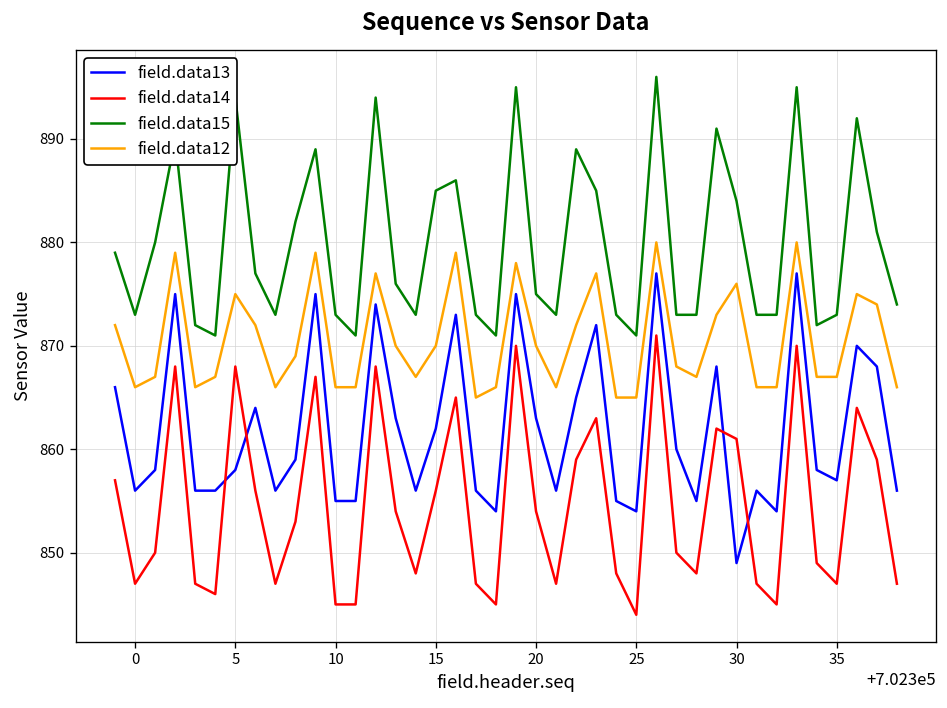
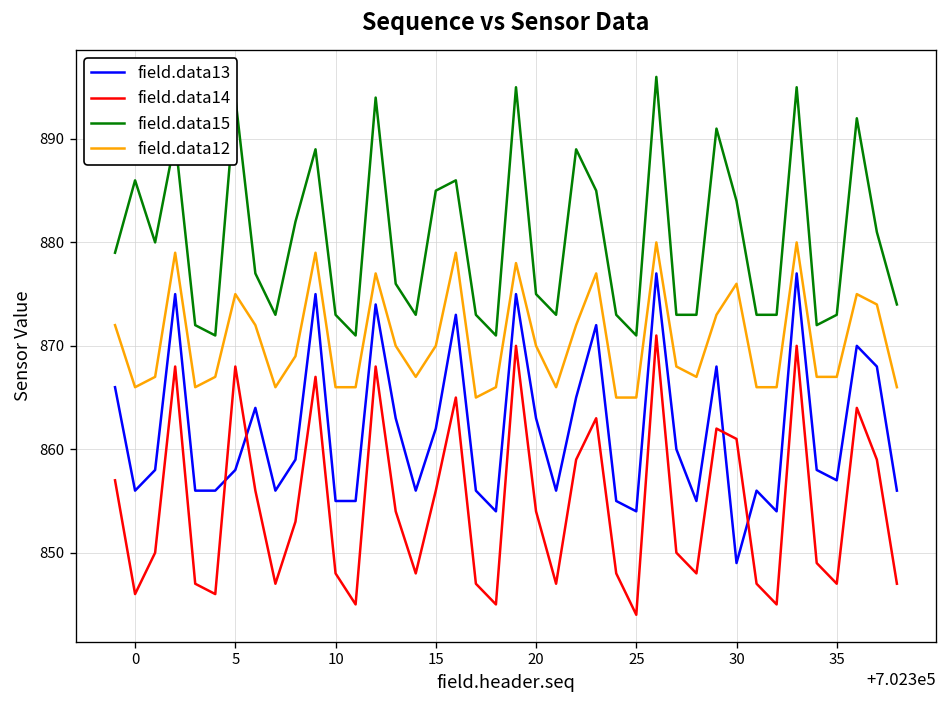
field.data14, 0: 847 -> 846
field.data15, 0: 873 -> 886
field.data14, 10: 845 -> 848
